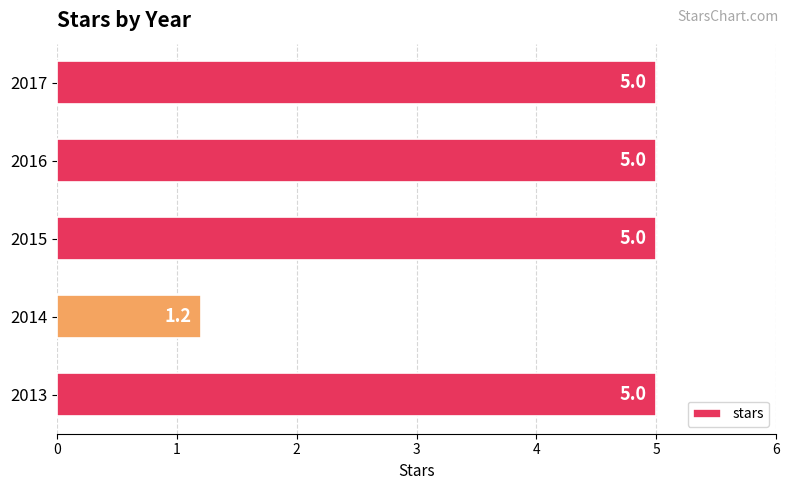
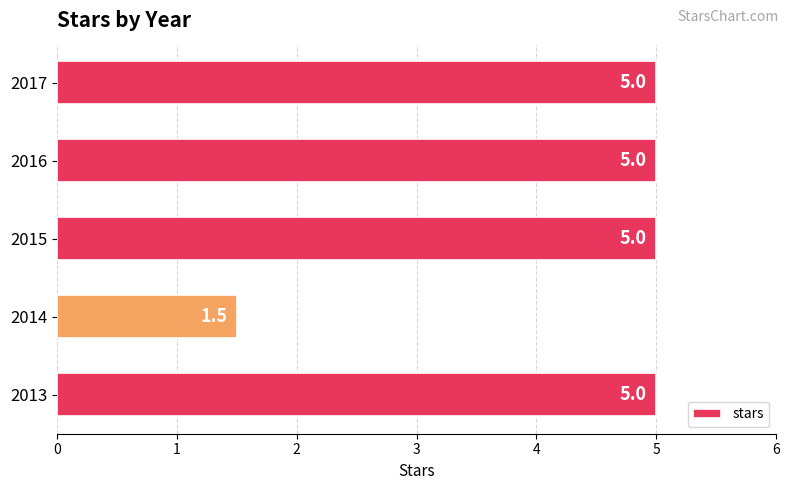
2014: 1.2 -> 1.5
